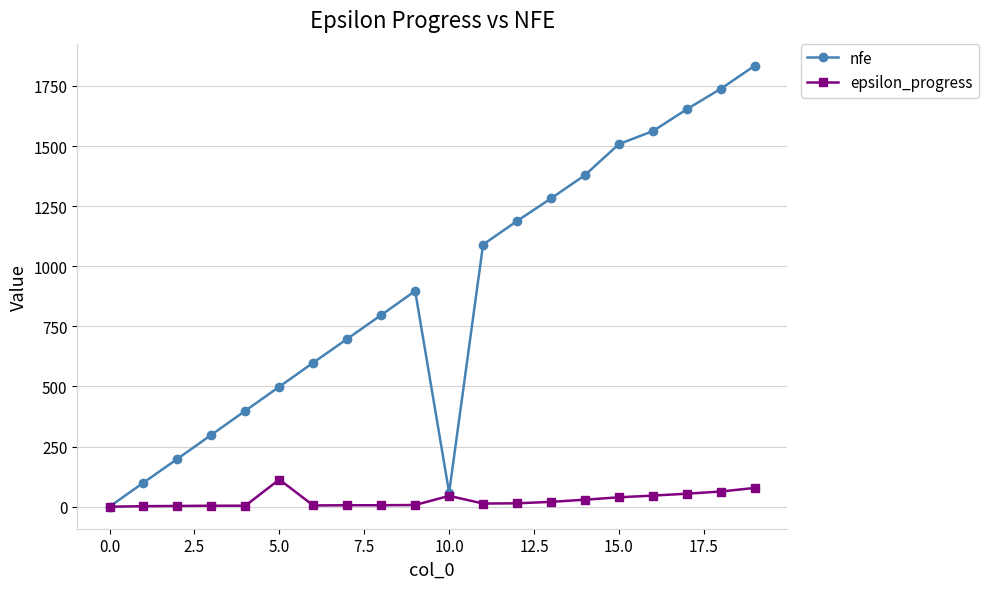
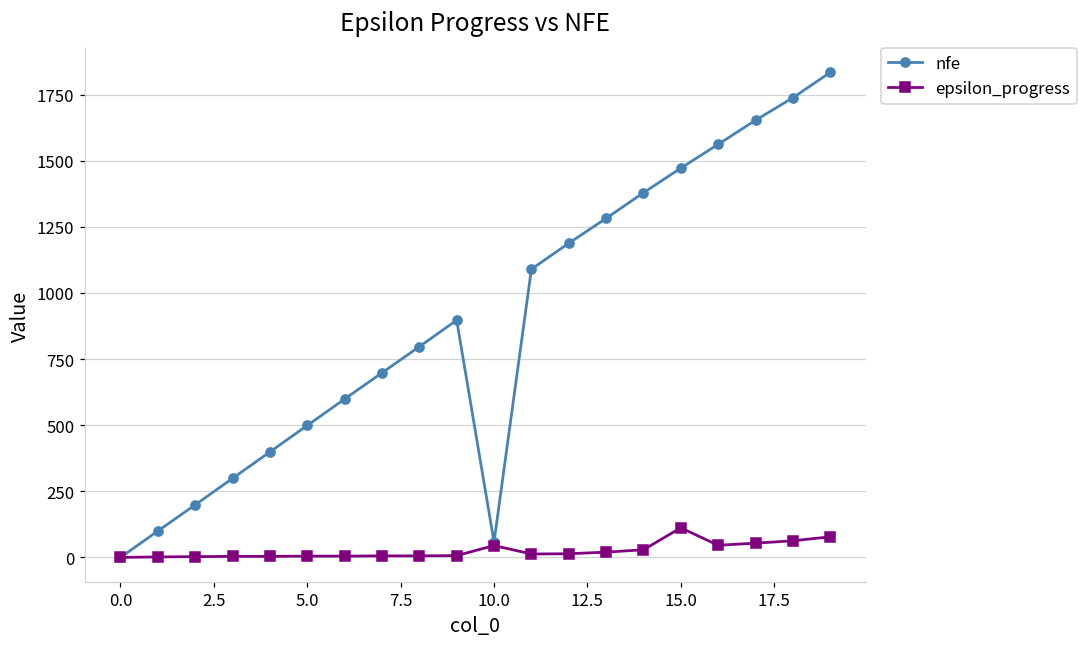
epsilon_progress, 5.0: 110 -> 10
nfe, 15.0: 1510 -> 1470
epsilon_progress, 15.0: 40 -> 110
